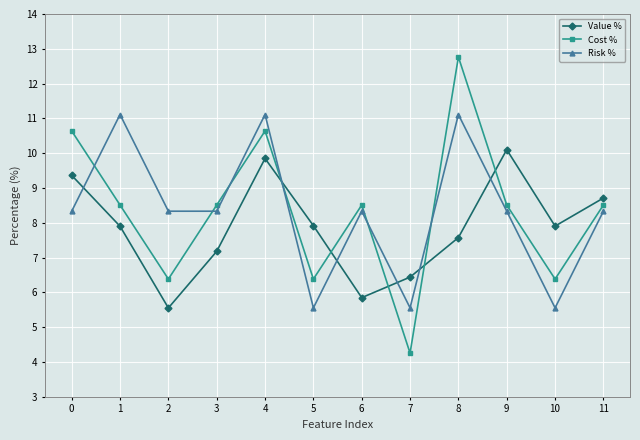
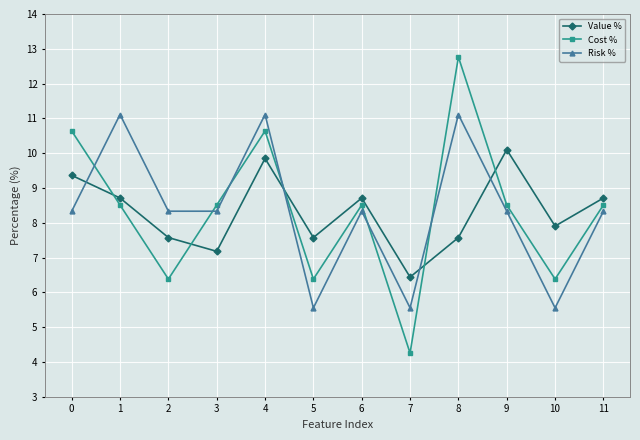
Value %, 1: 7.9 -> 8.7
Value %, 2: 5.6 -> 7.6
Value %, 5: 7.9 -> 7.6
Value %, 6: 5.8 -> 8.7
